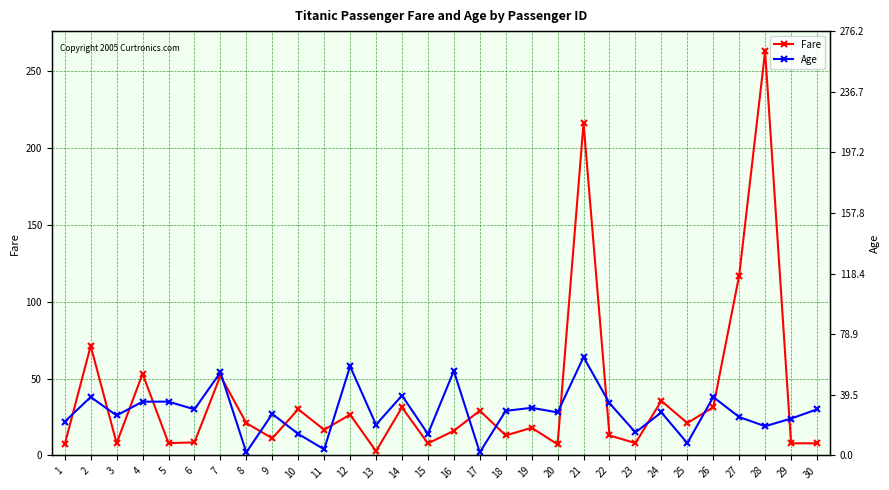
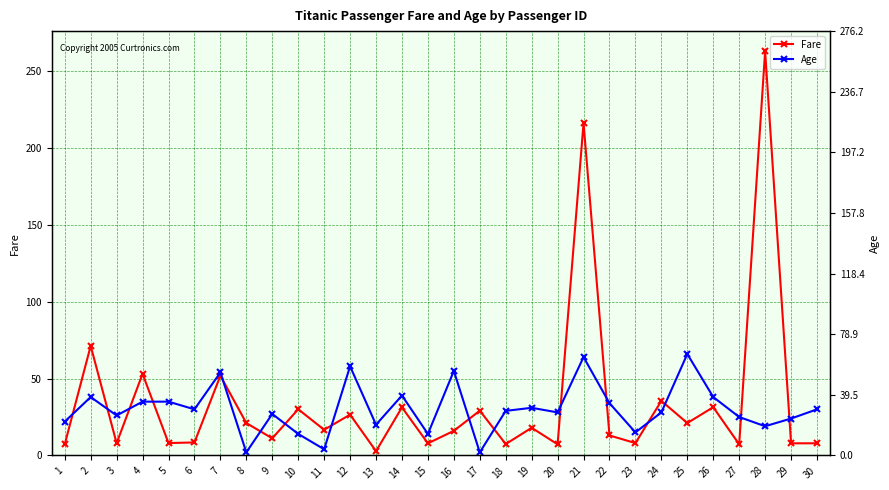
Fare, 18: 13 -> 7
Age, 25: 8 -> 66
Fare, 27: 117 -> 7
